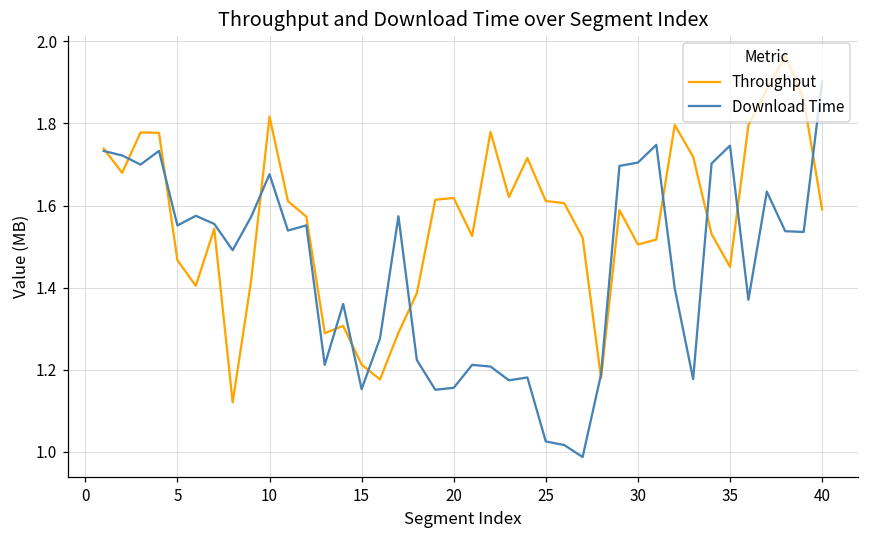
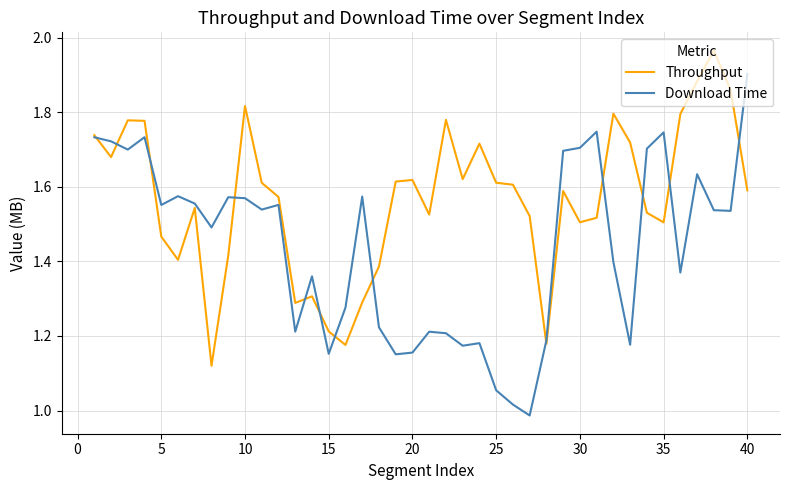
Download Time, 10: 1.68 -> 1.57
Download Time, 25: 1.02 -> 1.05
Throughput, 35: 1.45 -> 1.50
